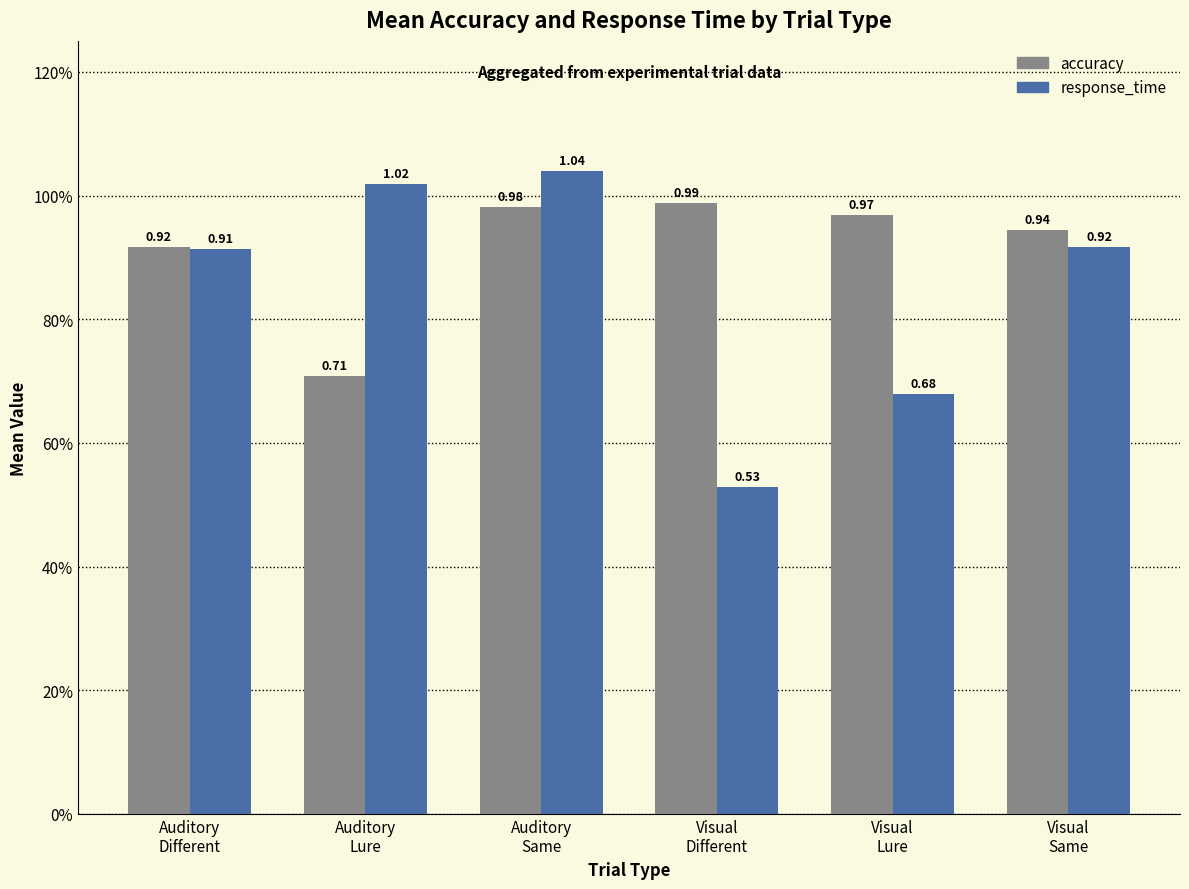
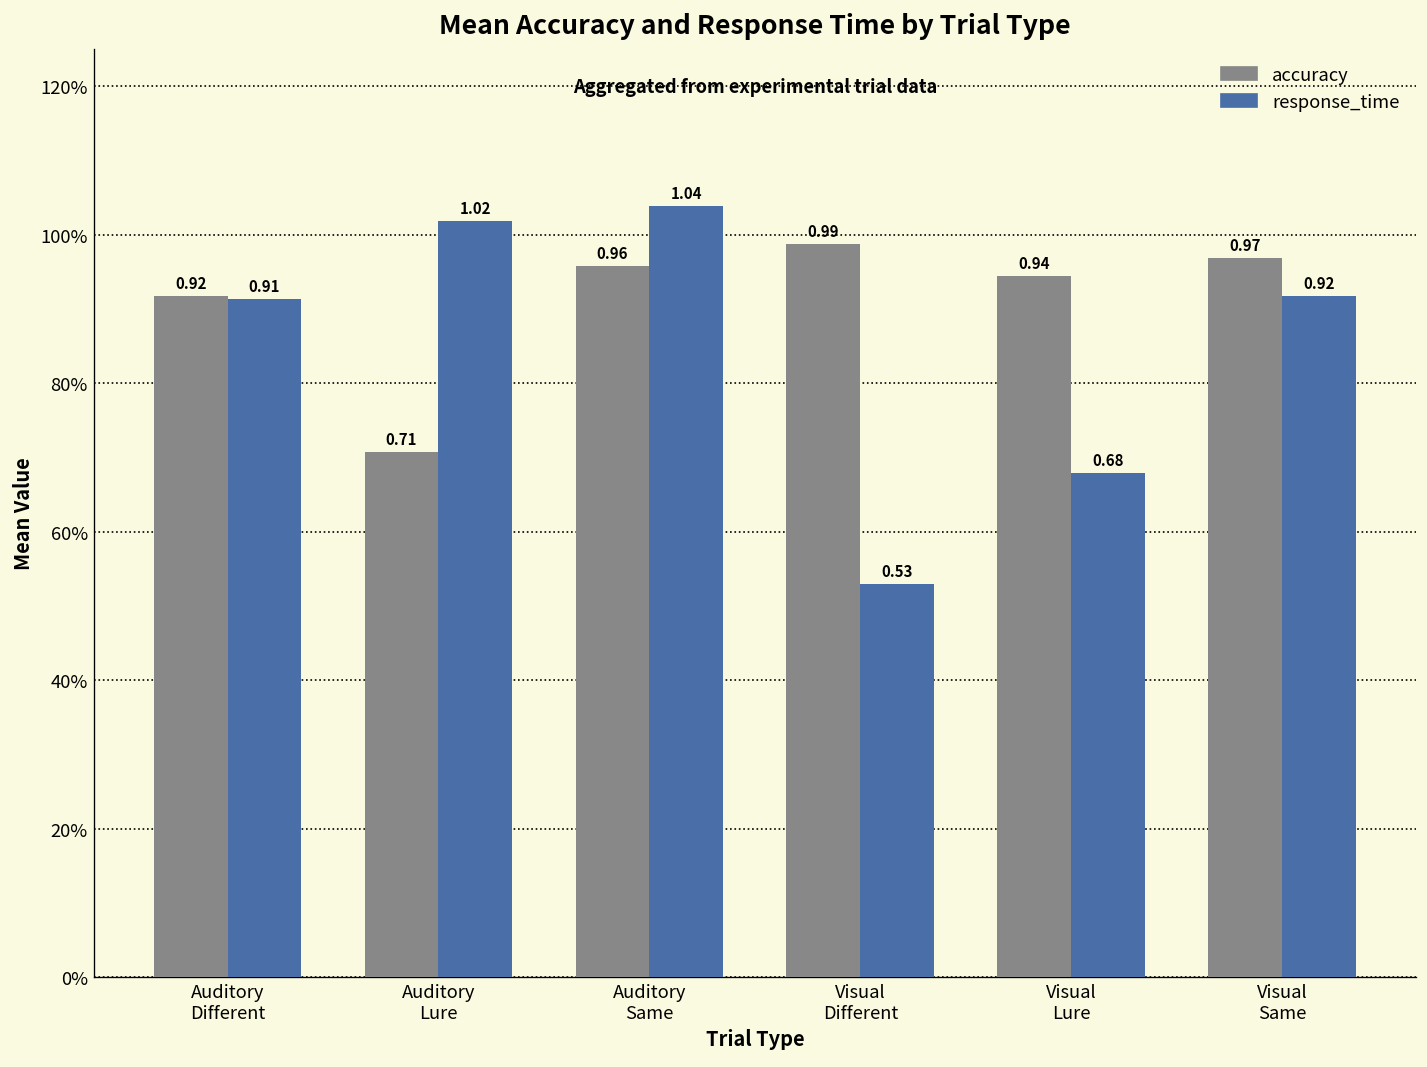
accuracy, Auditory Same: 0.98 -> 0.96
accuracy, Visual Lure: 0.97 -> 0.94
accuracy, Visual Same: 0.94 -> 0.97
